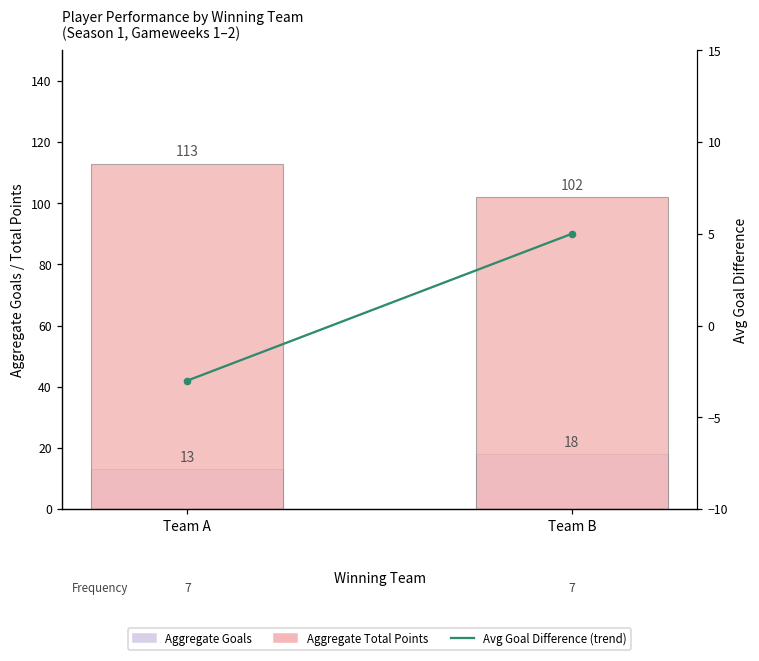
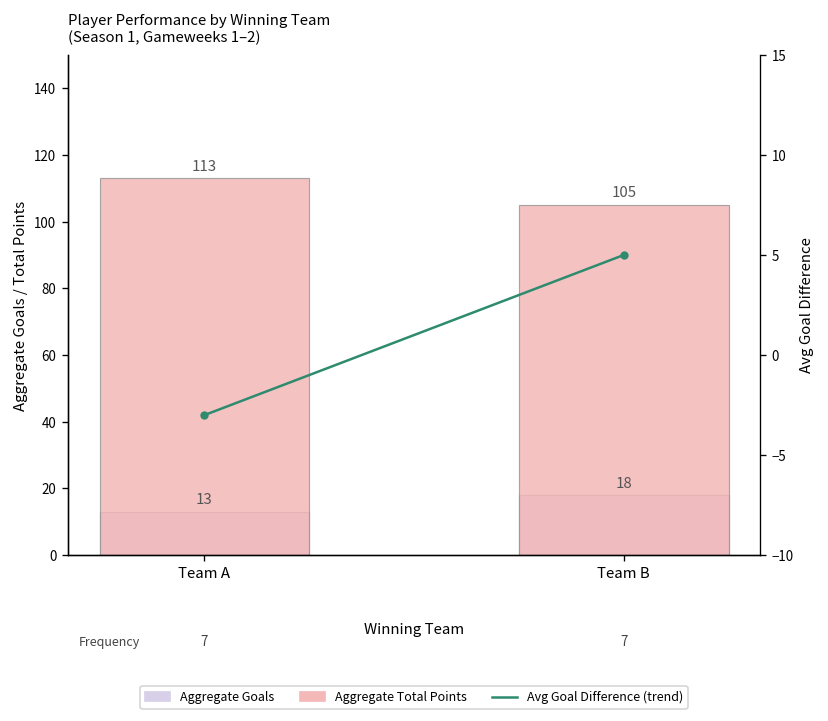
Aggregate Total Points, Team B: 102 -> 105
